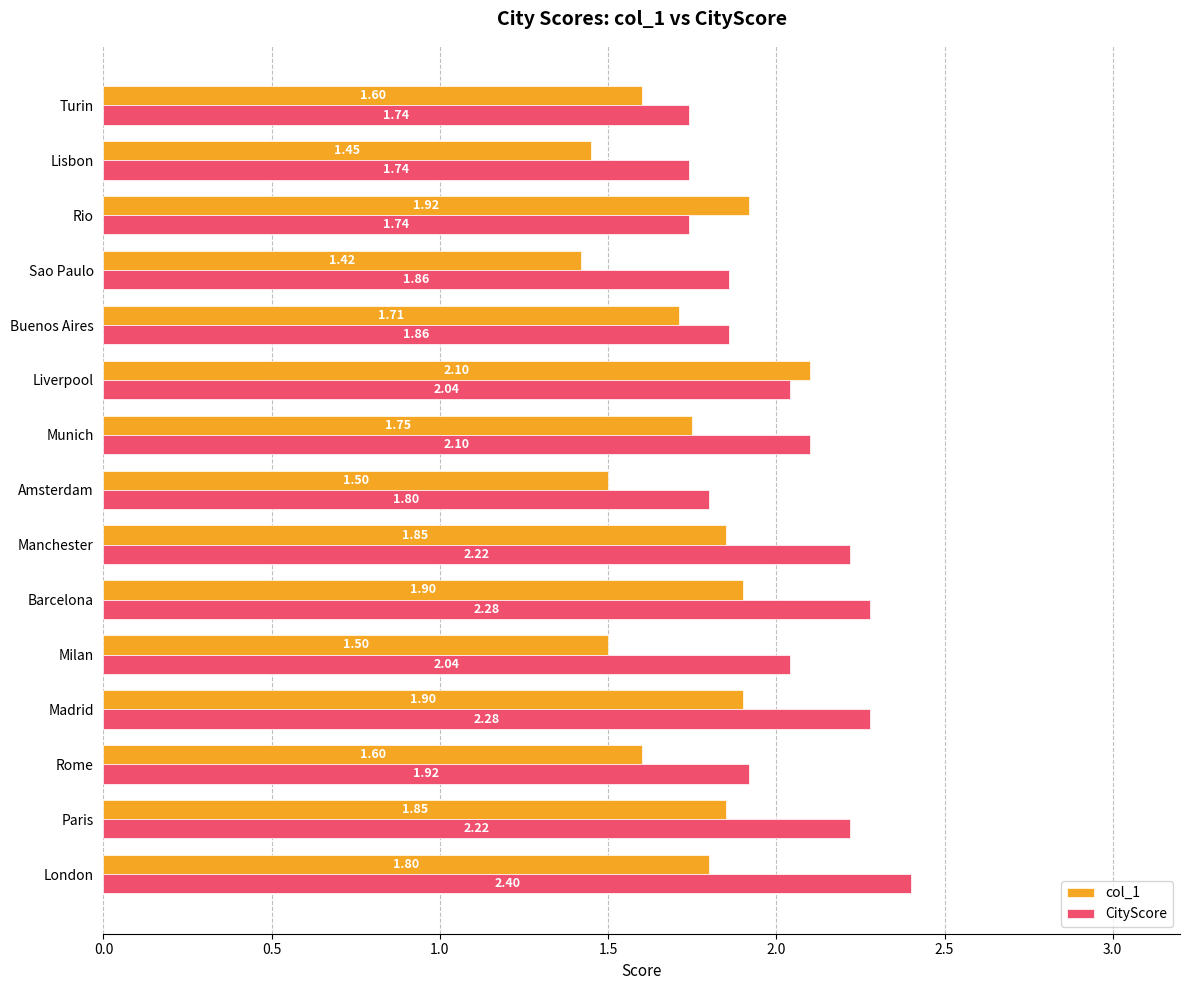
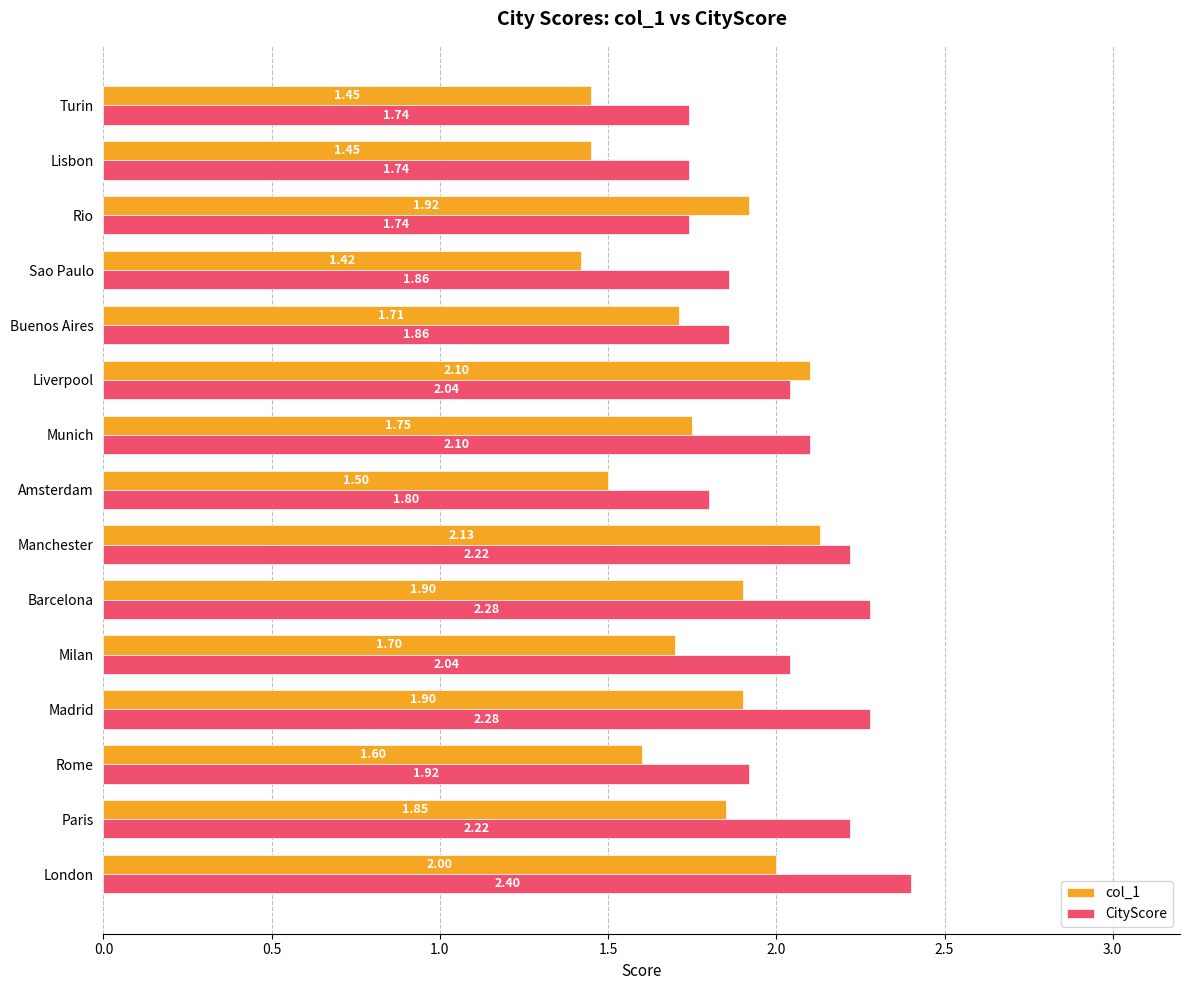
col_1, Turin: 1.60 -> 1.45
col_1, Manchester: 1.85 -> 2.13
col_1, Milan: 1.50 -> 1.70
col_1, London: 1.80 -> 2.00
